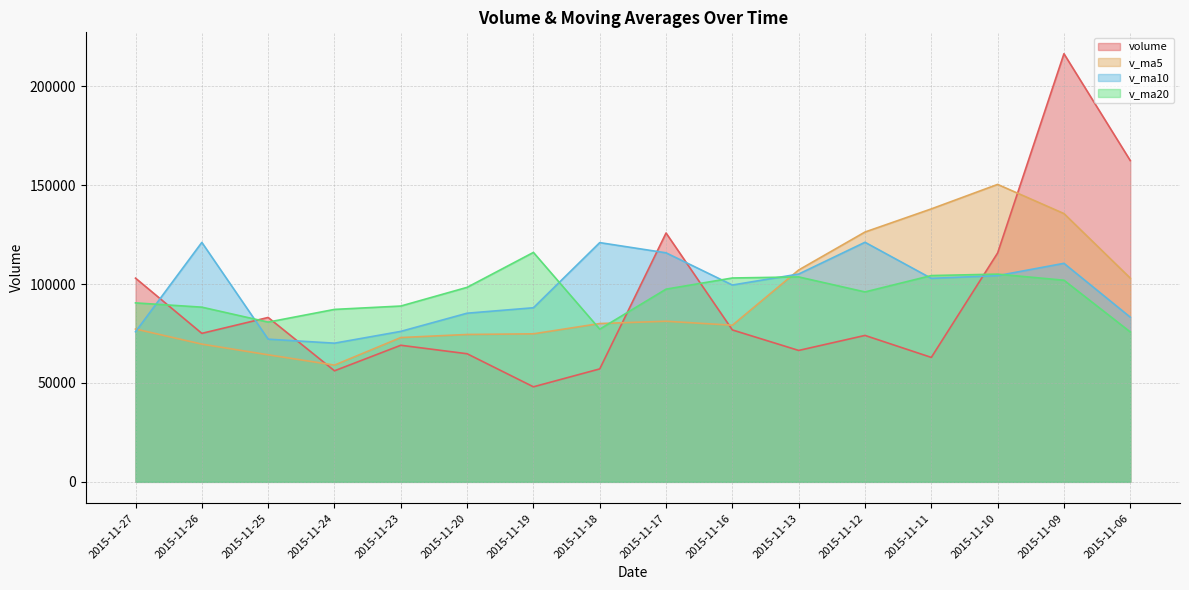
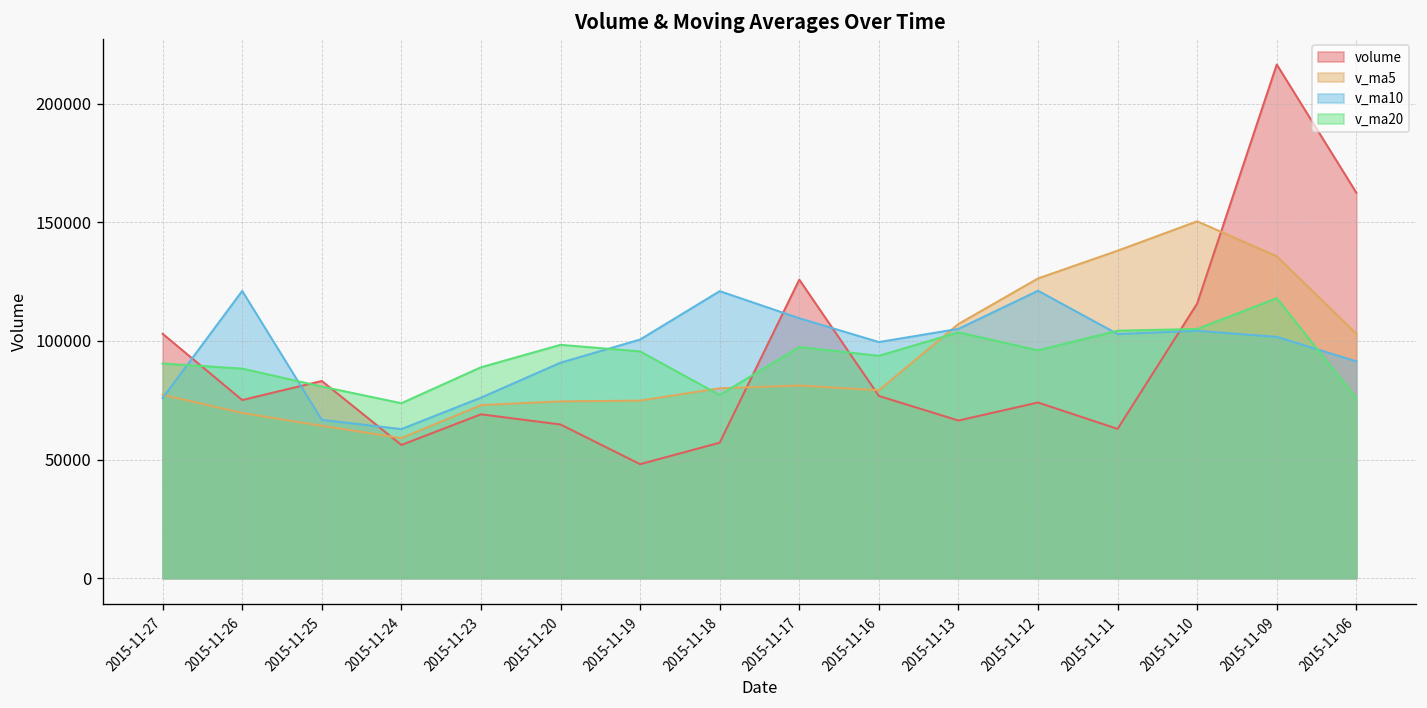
v_ma10, 2015-11-25: 72000 -> 67000
v_ma10, 2015-11-24: 70000 -> 63000
v_ma20, 2015-11-24: 87000 -> 74000
v_ma10, 2015-11-20: 85000 -> 91000
v_ma10, 2015-11-19: 88000 -> 101000
v_ma20, 2015-11-19: 116000 -> 96000
v_ma10, 2015-11-17: 116000 -> 110000
v_ma20, 2015-11-16: 103000 -> 94000
v_ma10, 2015-11-09: 110000 -> 102000
v_ma20, 2015-11-09: 102000 -> 118000
v_ma10, 2015-11-06: 83000 -> 91000
